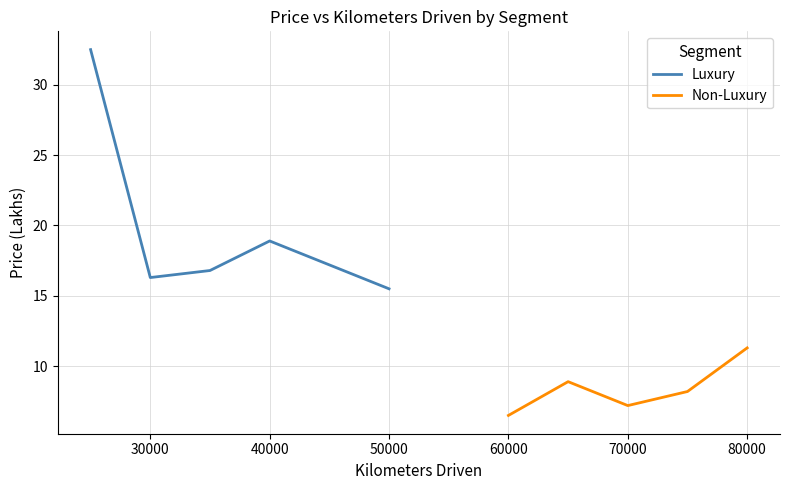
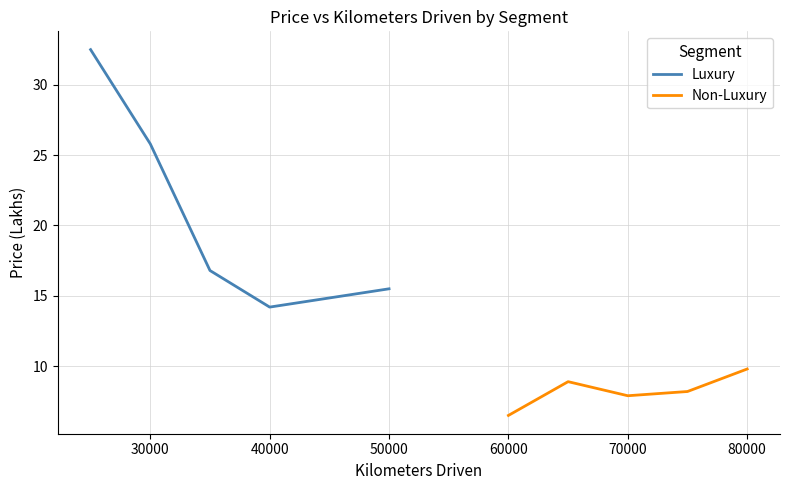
Luxury, 30000: 16.3 -> 25.8
Luxury, 40000: 18.9 -> 14.2
Non-Luxury, 70000: 7.2 -> 7.9
Non-Luxury, 80000: 11.3 -> 9.8
